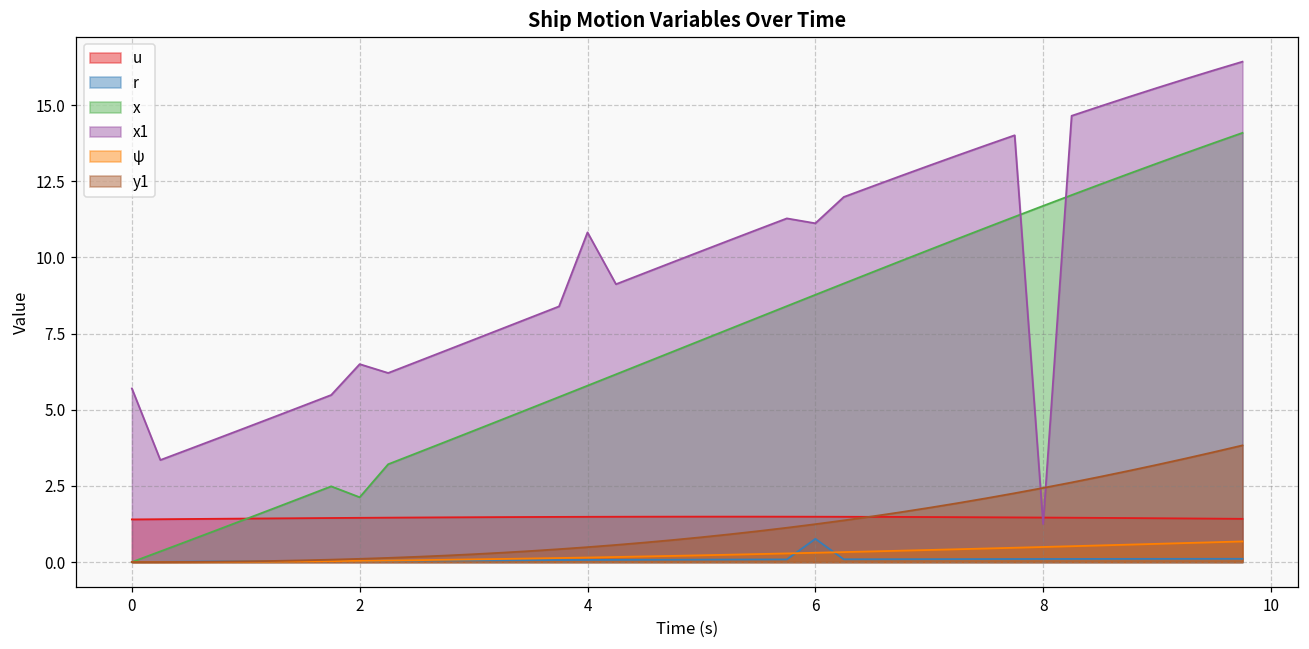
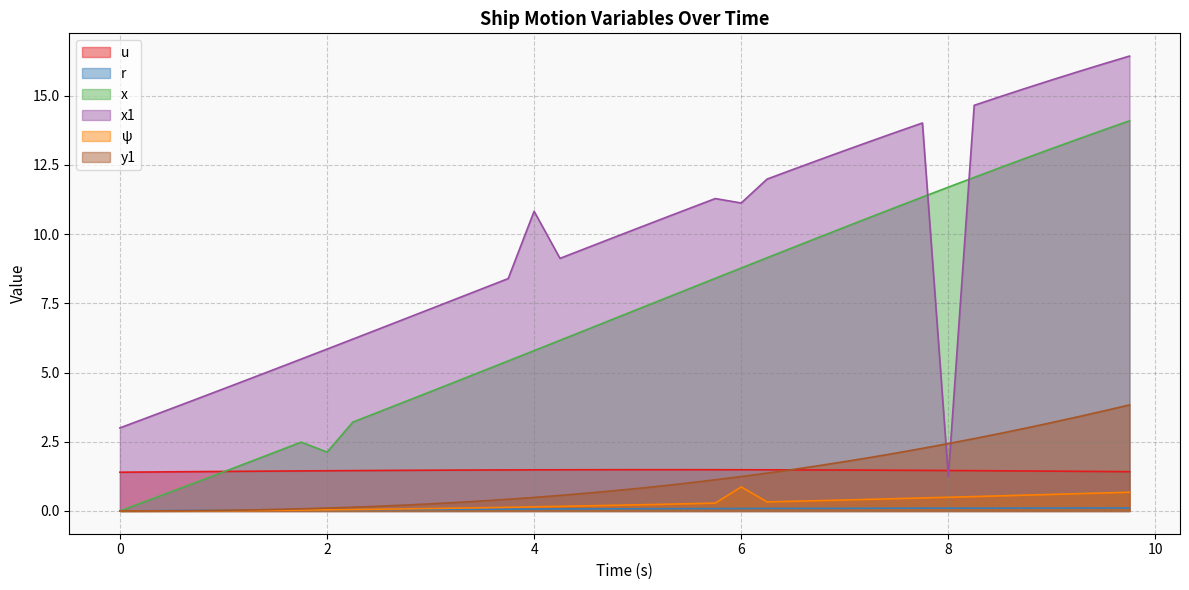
x1, 0: 5.7 -> 3.0
x1, 2: 6.5 -> 5.8
r, 6: 0.8 -> 0.1
ψ, 6: 0.3 -> 0.9
